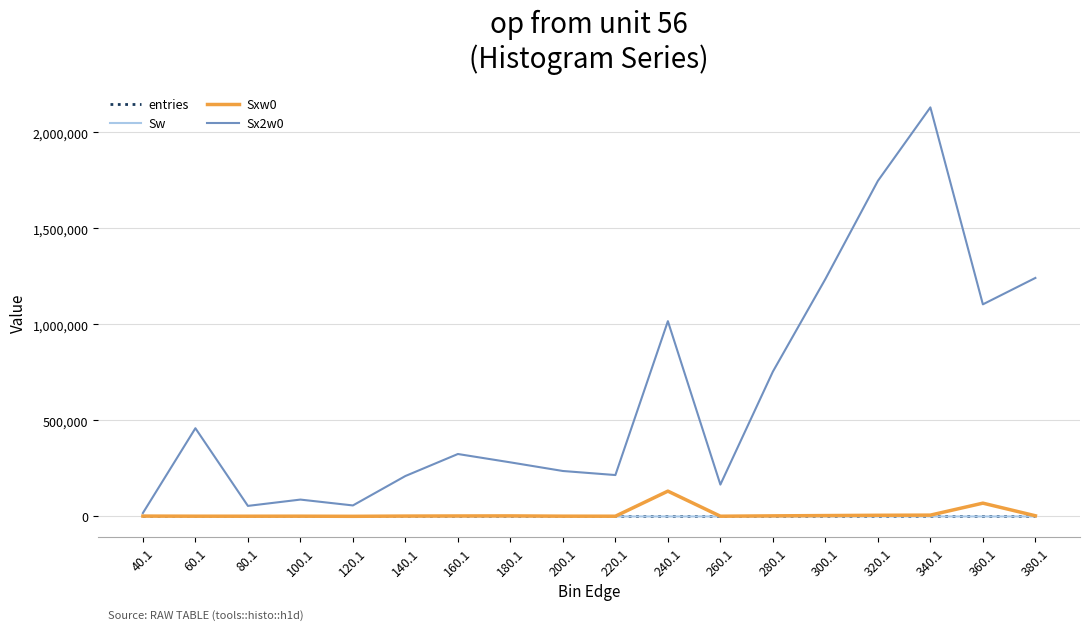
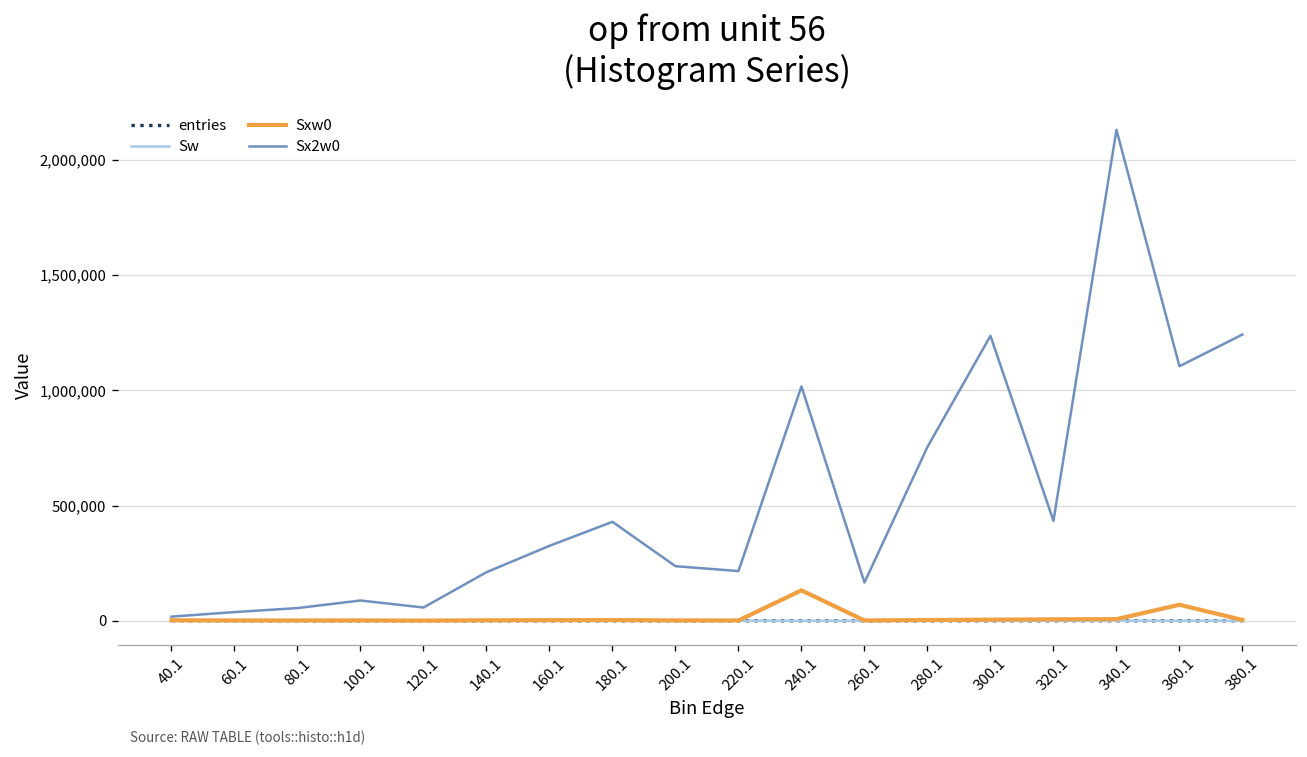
Sx2w0, 60.1: 460,000 -> 40,000
Sx2w0, 180.1: 280,000 -> 430,000
Sx2w0, 320.1: 1,750,000 -> 430,000
